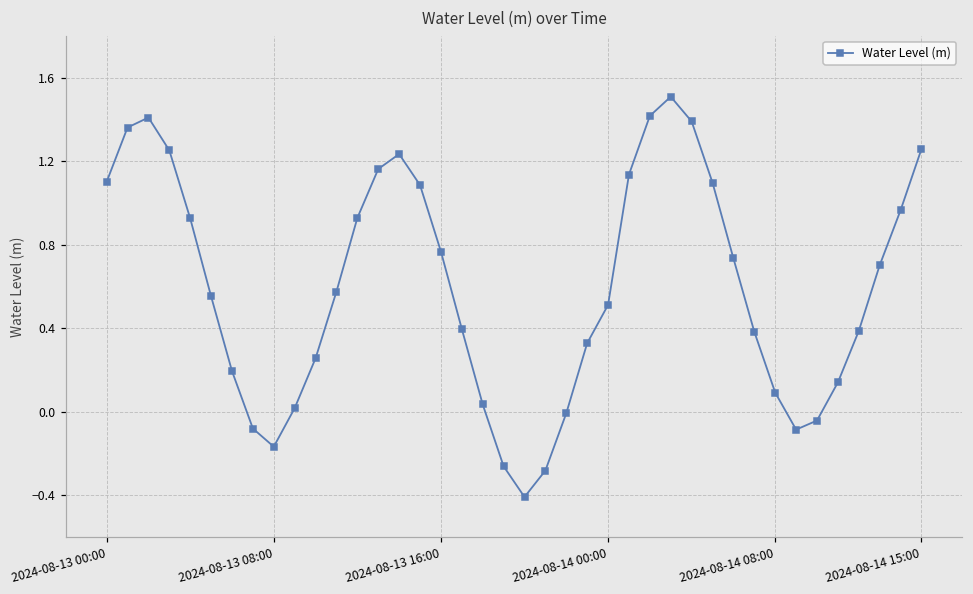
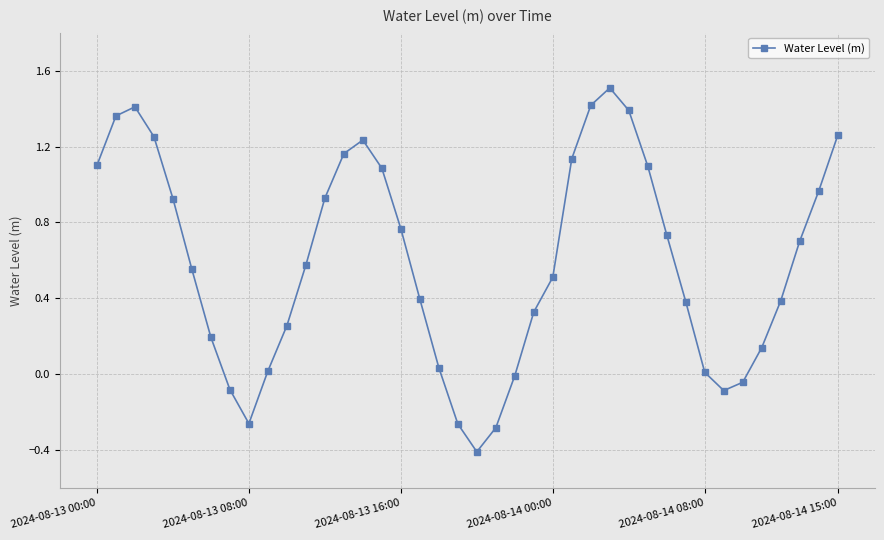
2024-08-13 08:00: -0.17 -> -0.26
2024-08-14 08:00: 0.09 -> 0.01
